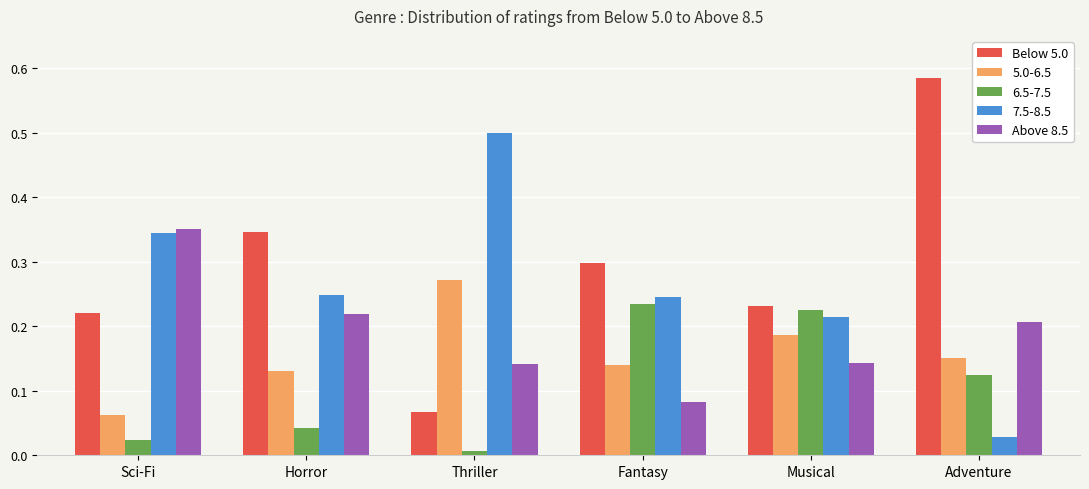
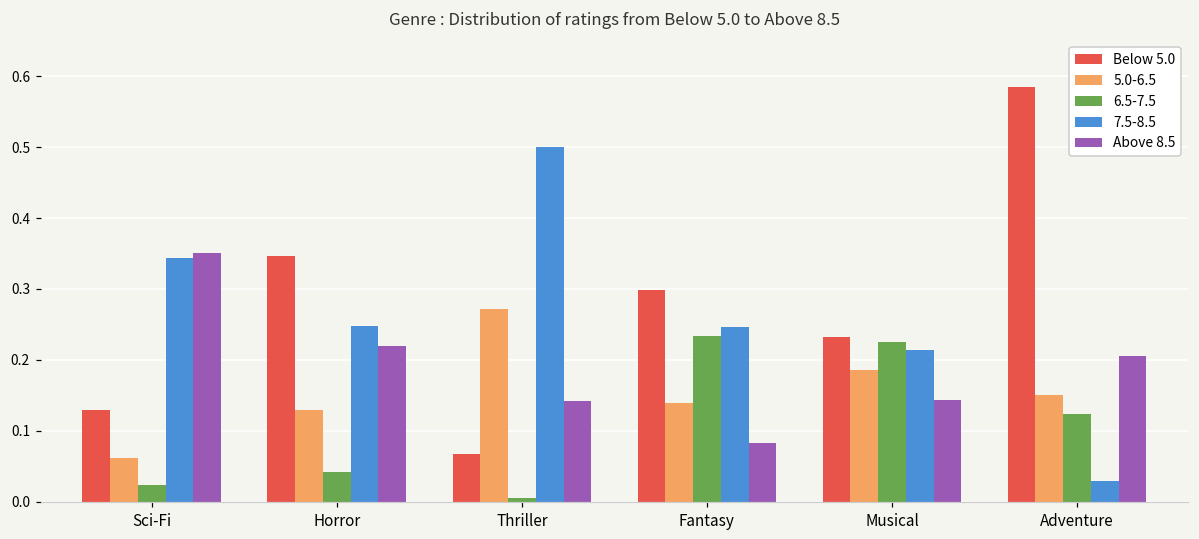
Below 5.0, Sci-Fi: 0.22 -> 0.13
